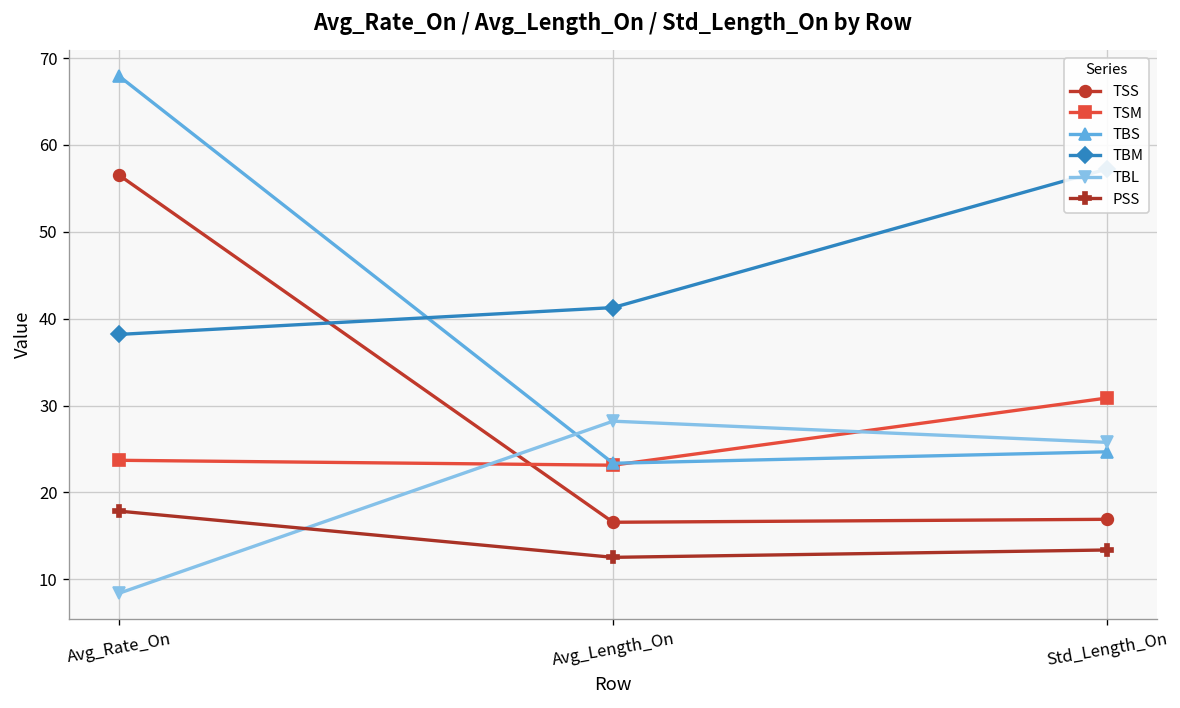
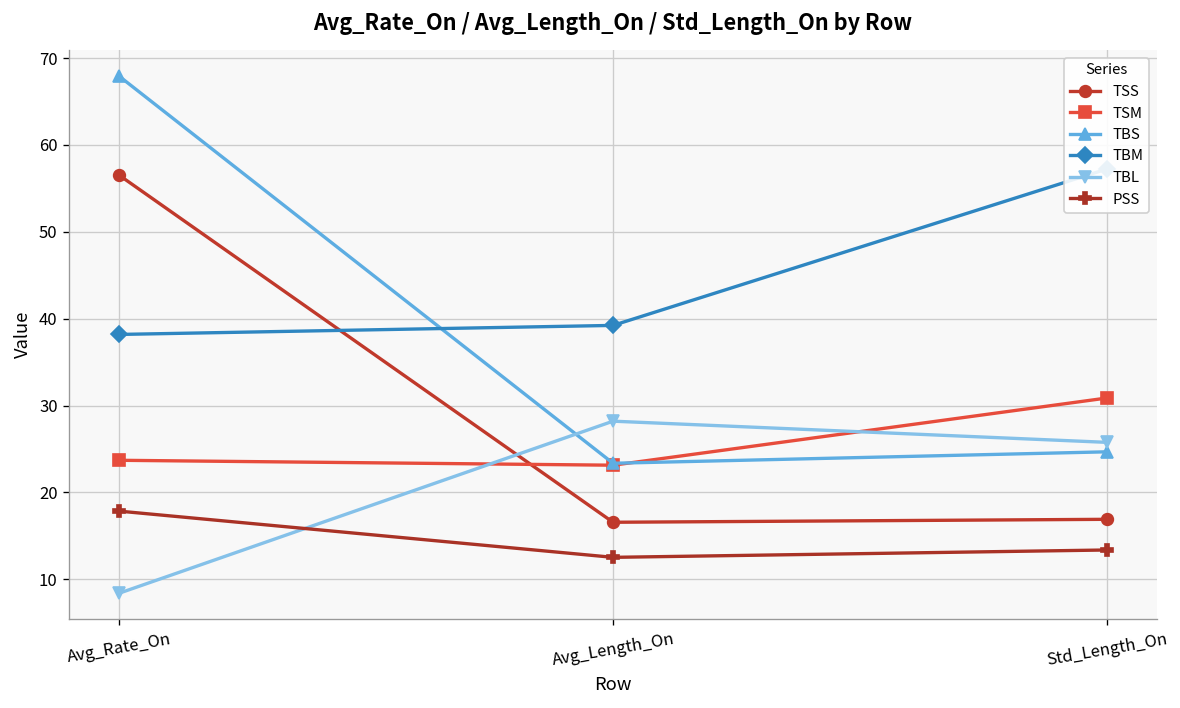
TBM, Avg_Length_On: 41 -> 39
